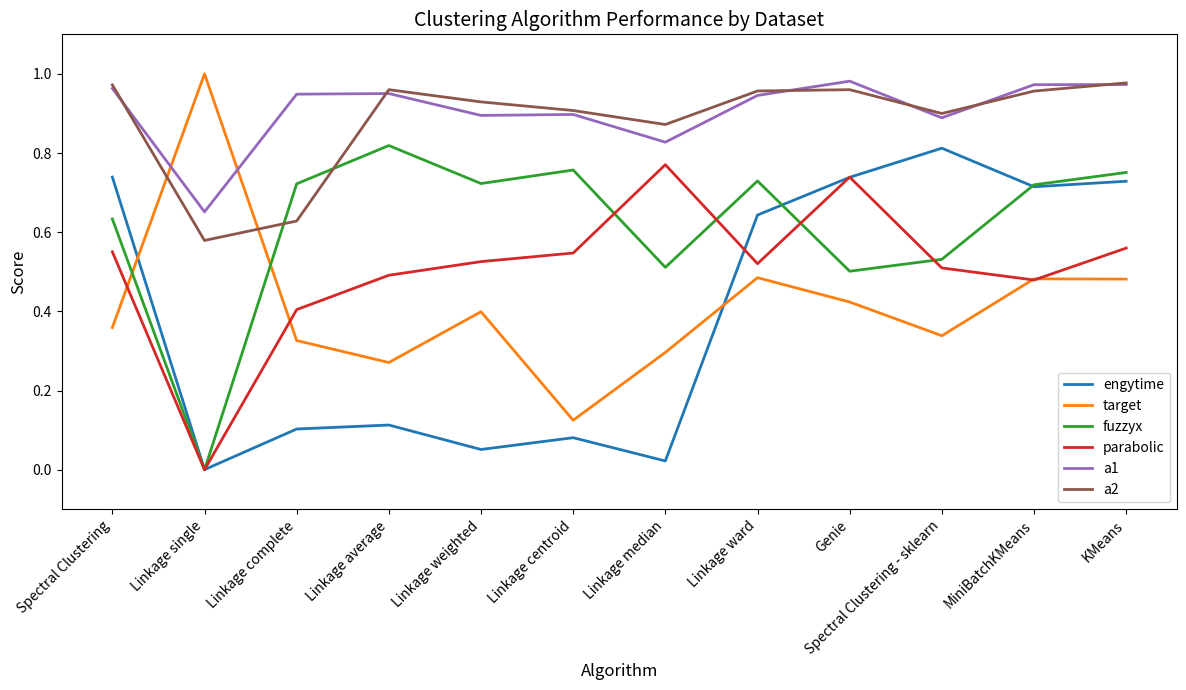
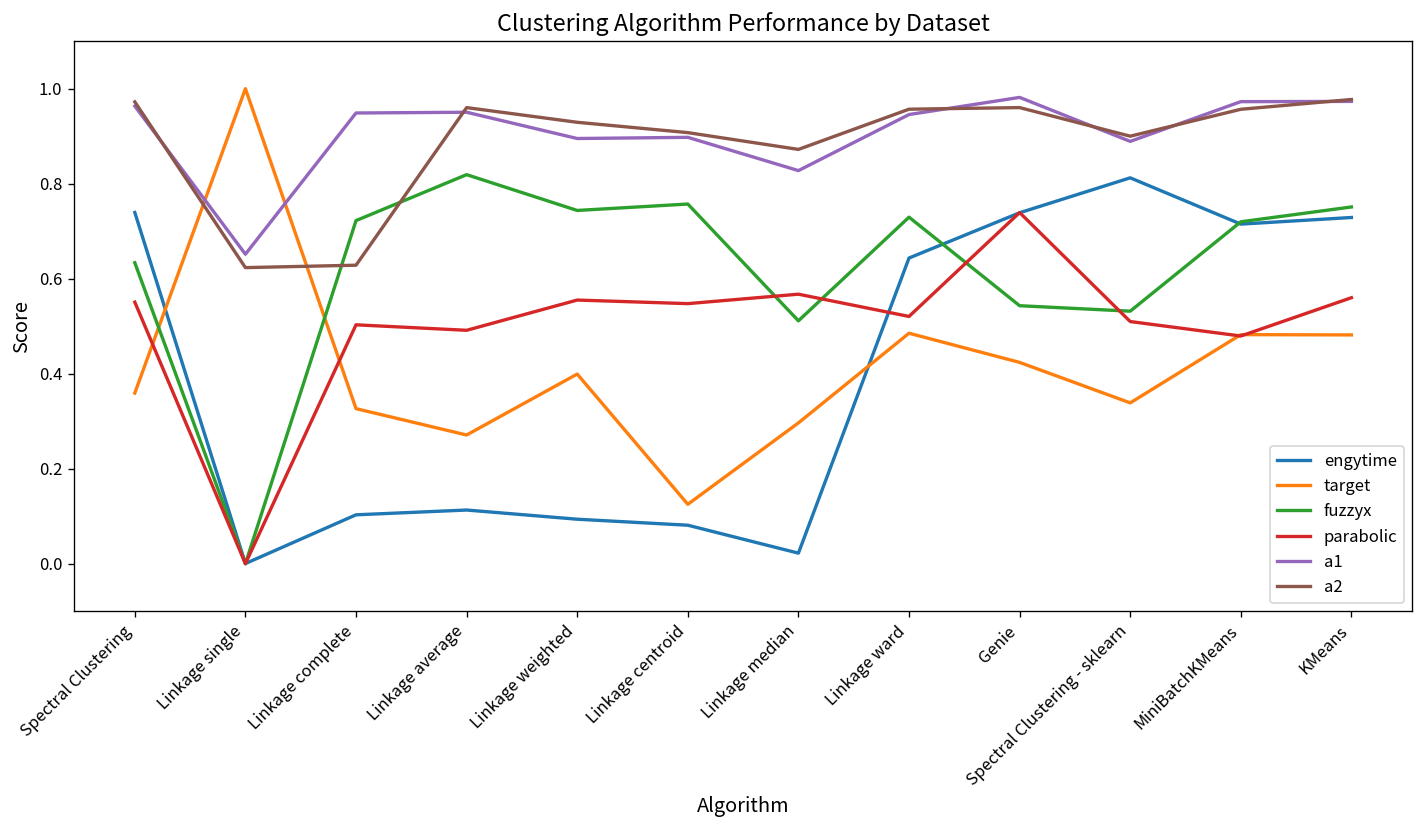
a2, Linkage single: 0.58 -> 0.62
parabolic, Linkage complete: 0.40 -> 0.50
engytime, Linkage weighted: 0.05 -> 0.09
fuzzyx, Linkage weighted: 0.72 -> 0.74
parabolic, Linkage weighted: 0.53 -> 0.56
parabolic, Linkage median: 0.77 -> 0.57
fuzzyx, Genie: 0.50 -> 0.54
